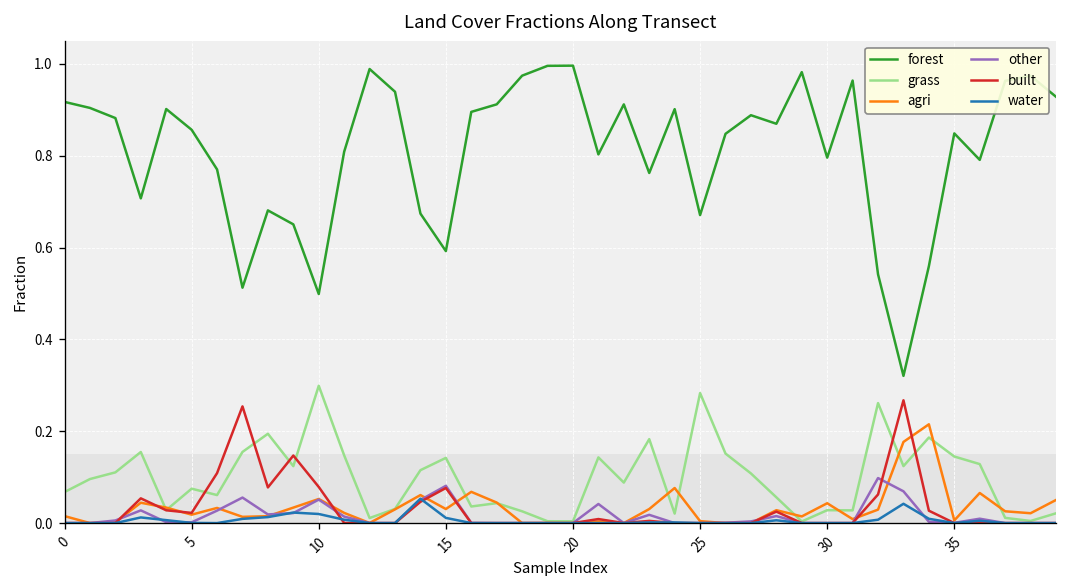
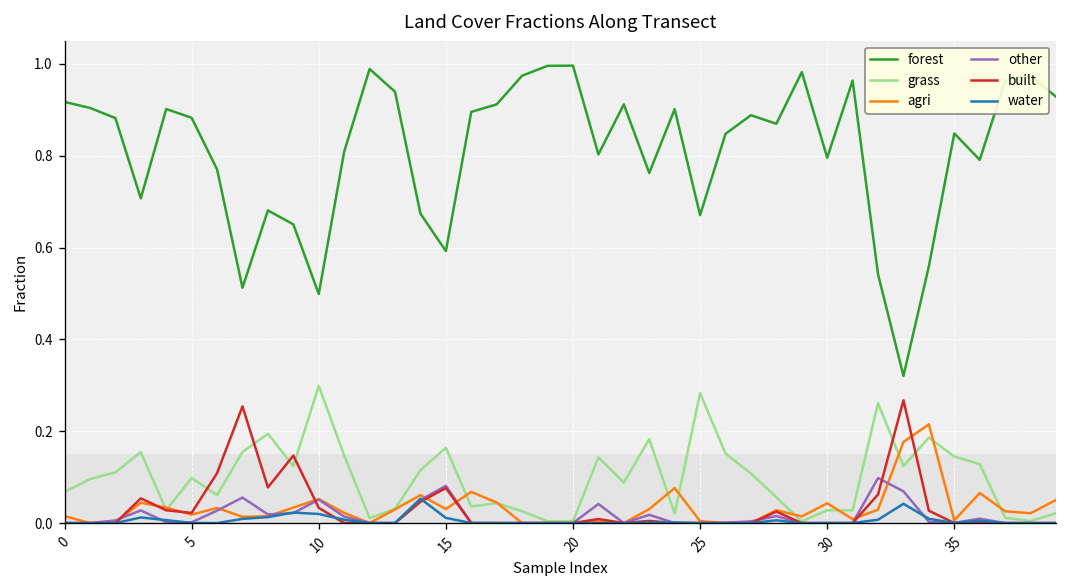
forest, 5: 0.86 -> 0.88
grass, 5: 0.07 -> 0.10
built, 10: 0.08 -> 0.03
grass, 15: 0.14 -> 0.16
